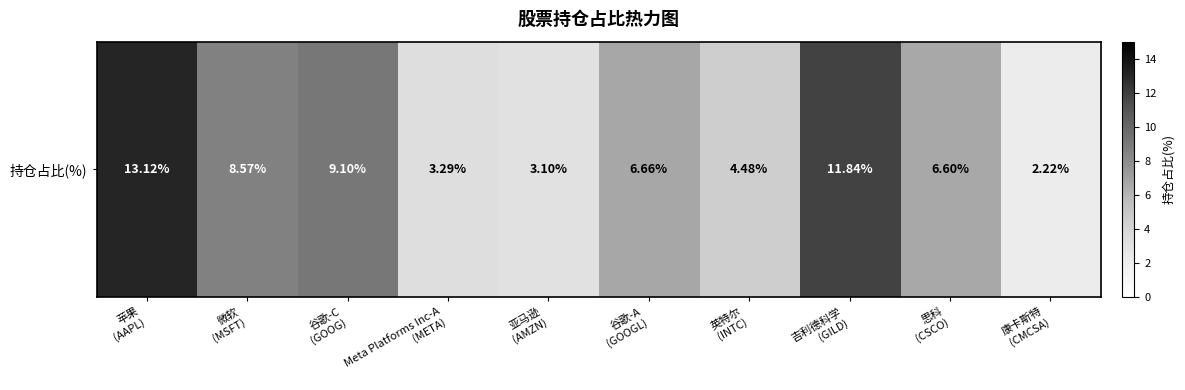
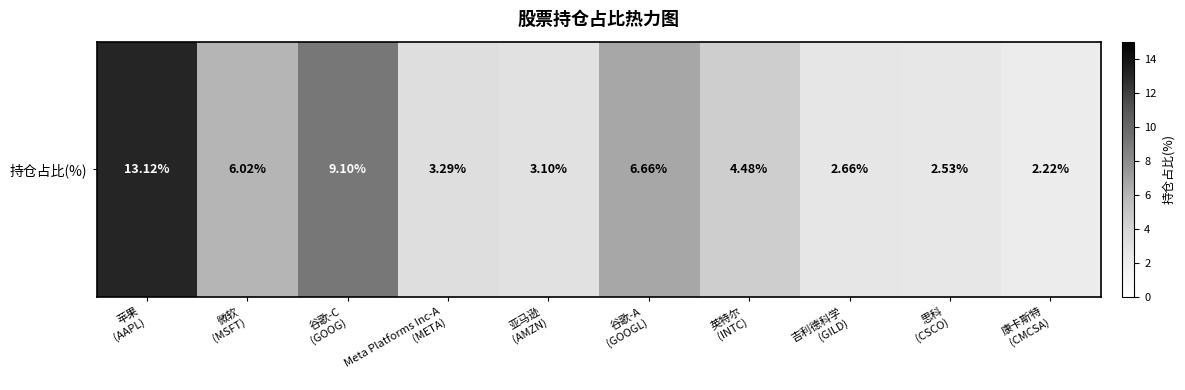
持仓占比(%), 微软 (MSFT): 8.57% -> 6.02%
持仓占比(%), 吉利德科学 (GILD): 11.84% -> 2.66%
持仓占比(%), 思科 (CSCO): 6.60% -> 2.53%
